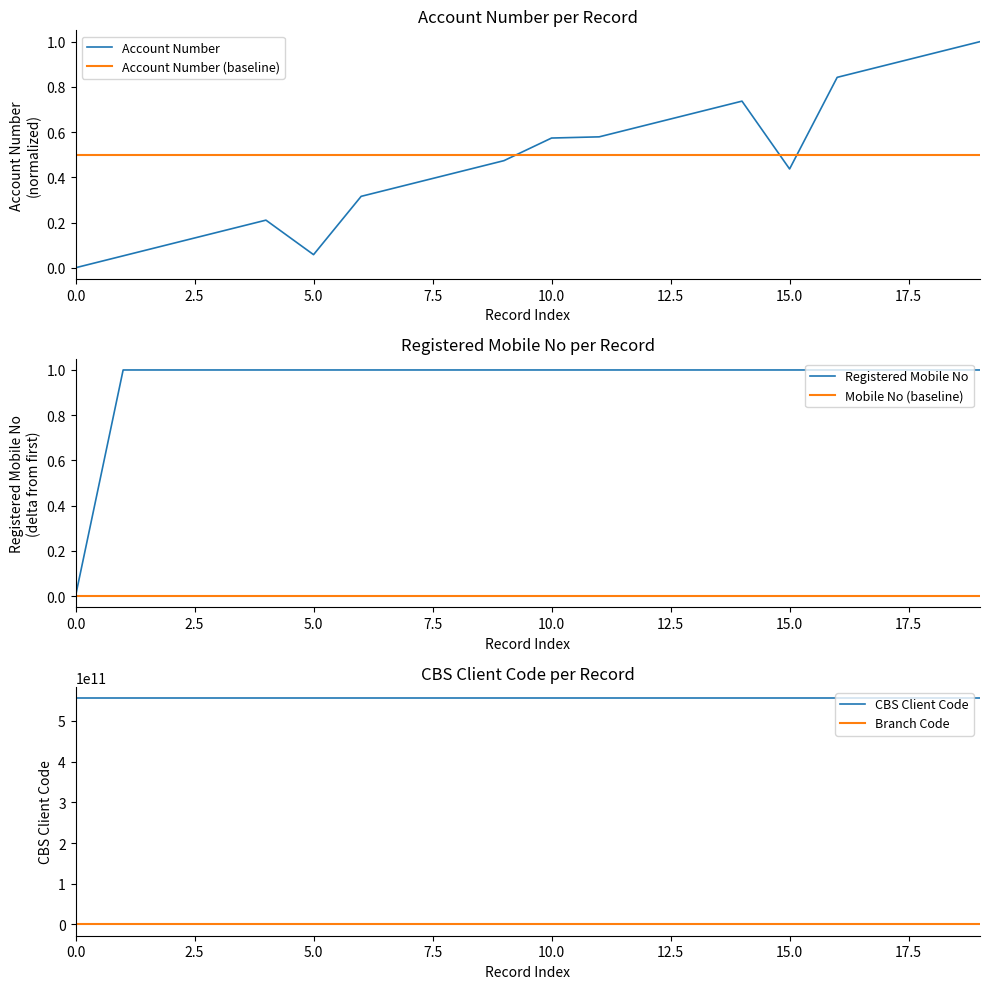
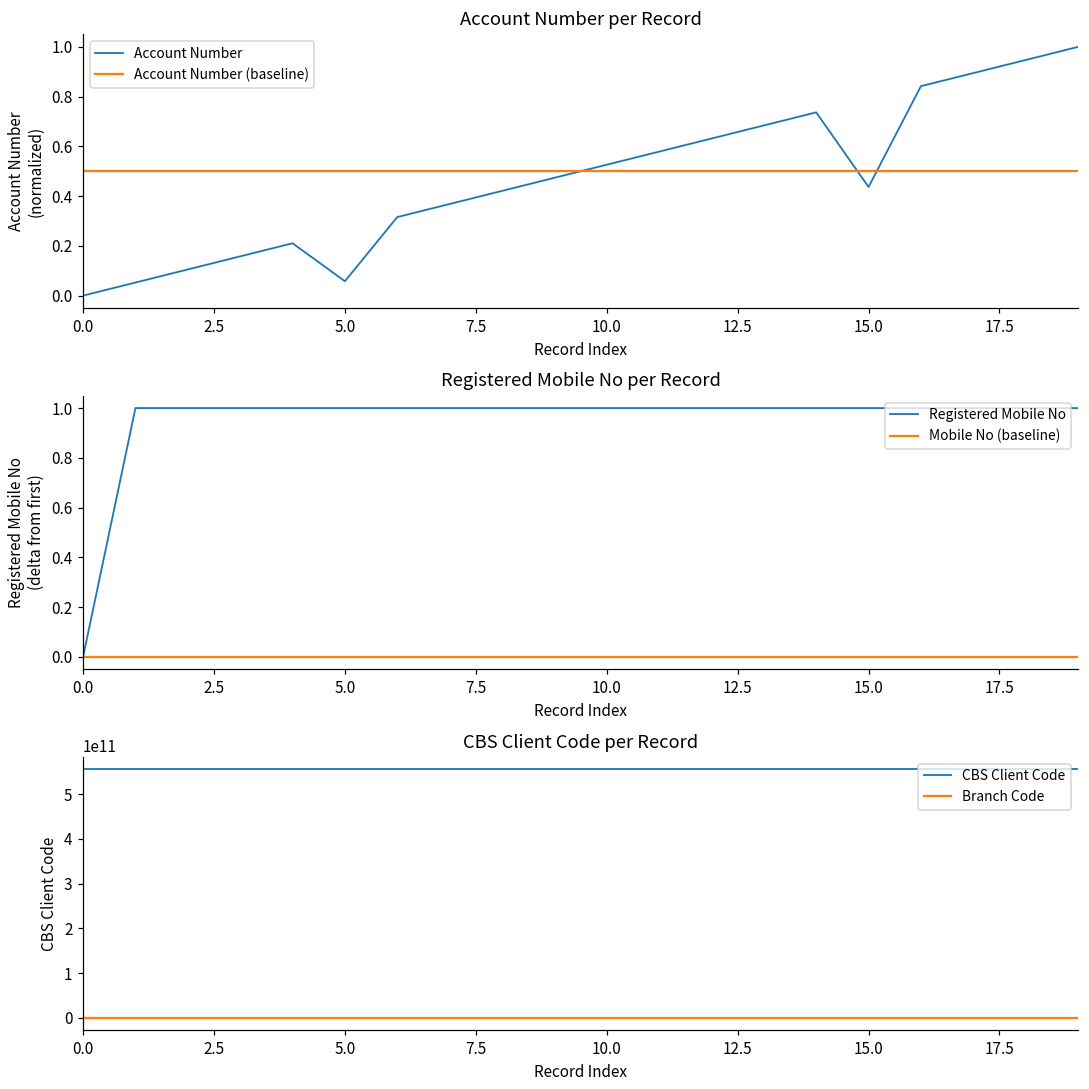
Account Number per Record, Account Number, 10.0: 0.57 -> 0.53
